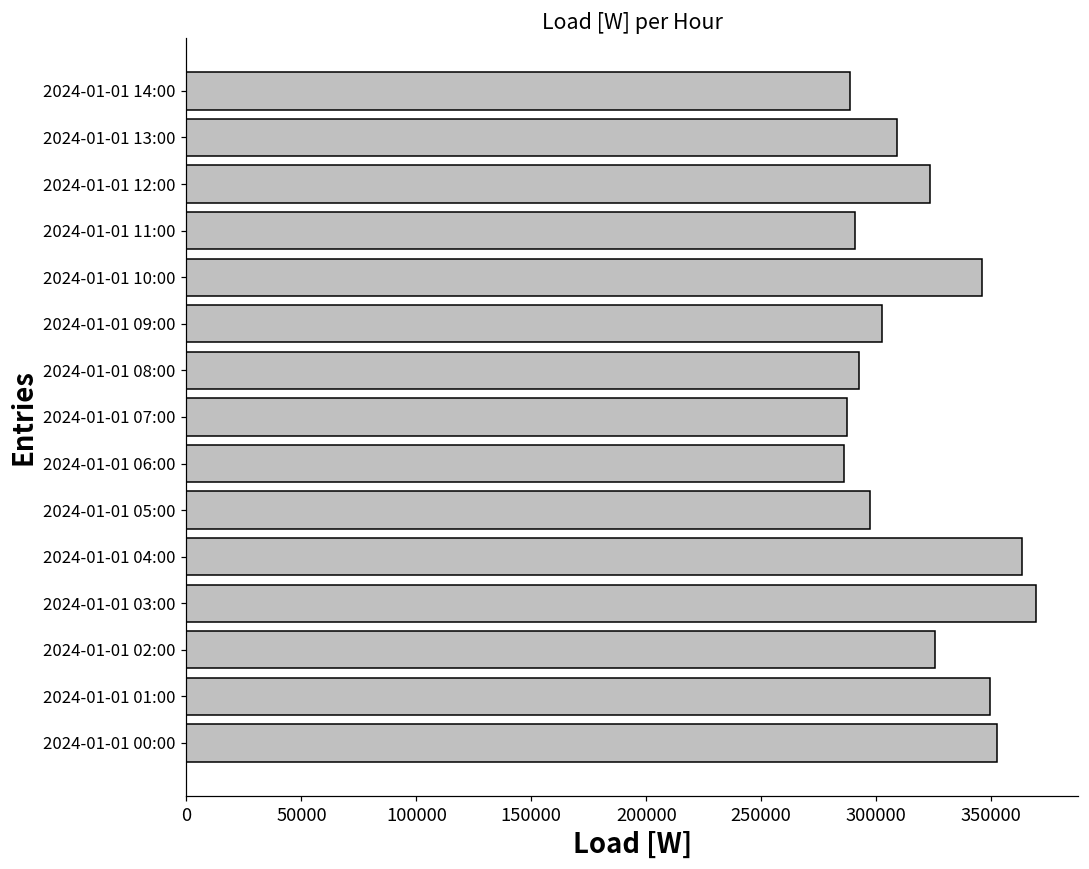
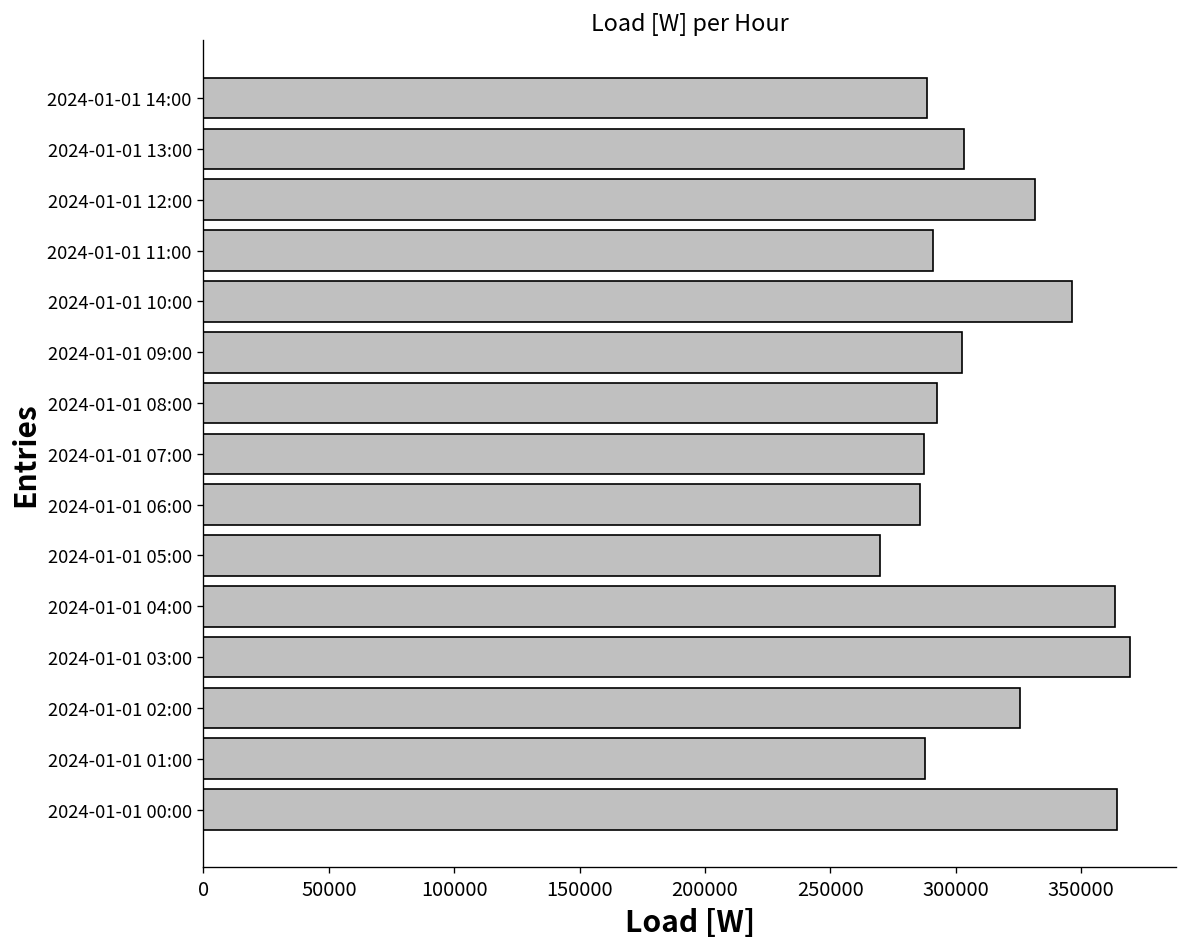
2024-01-01 13:00: 309000 -> 303000
2024-01-01 12:00: 323000 -> 332000
2024-01-01 05:00: 297000 -> 270000
2024-01-01 01:00: 350000 -> 288000
2024-01-01 00:00: 352000 -> 364000
